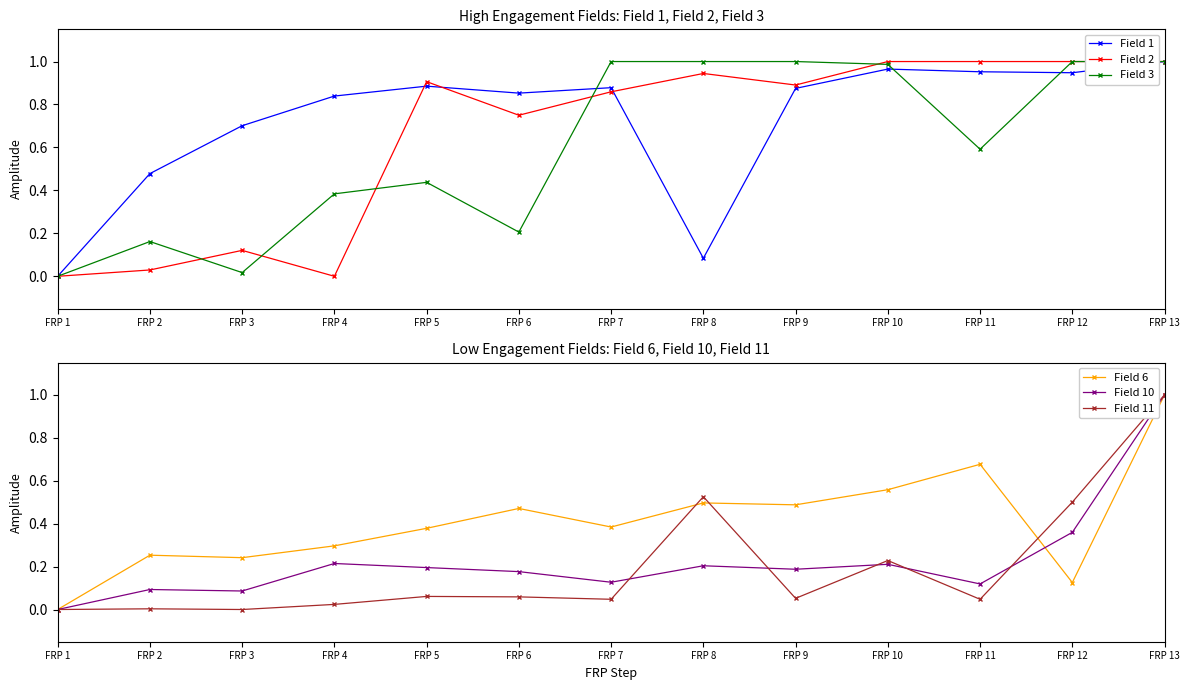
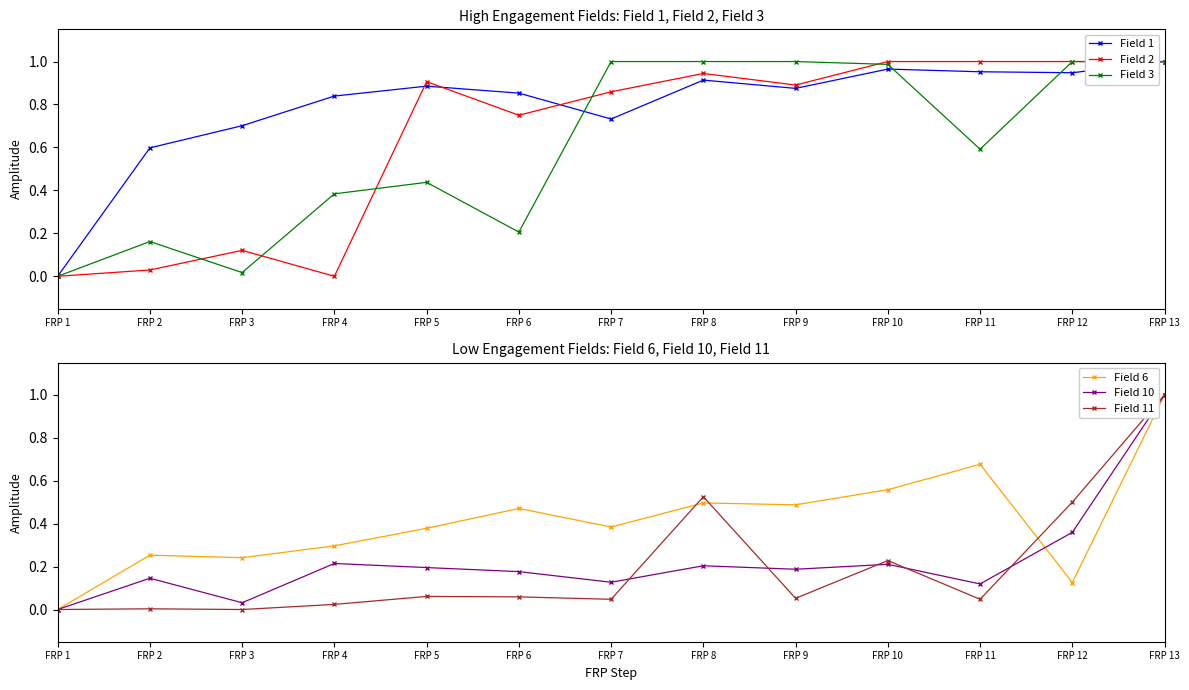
High Engagement Fields: Field 1, Field 2, Field 3, Field 1, FRP 2: 0.48 -> 0.60
High Engagement Fields: Field 1, Field 2, Field 3, Field 1, FRP 7: 0.88 -> 0.73
High Engagement Fields: Field 1, Field 2, Field 3, Field 1, FRP 8: 0.08 -> 0.91
Low Engagement Fields: Field 6, Field 10, Field 11, Field 10, FRP 2: 0.09 -> 0.15
Low Engagement Fields: Field 6, Field 10, Field 11, Field 10, FRP 3: 0.09 -> 0.03
